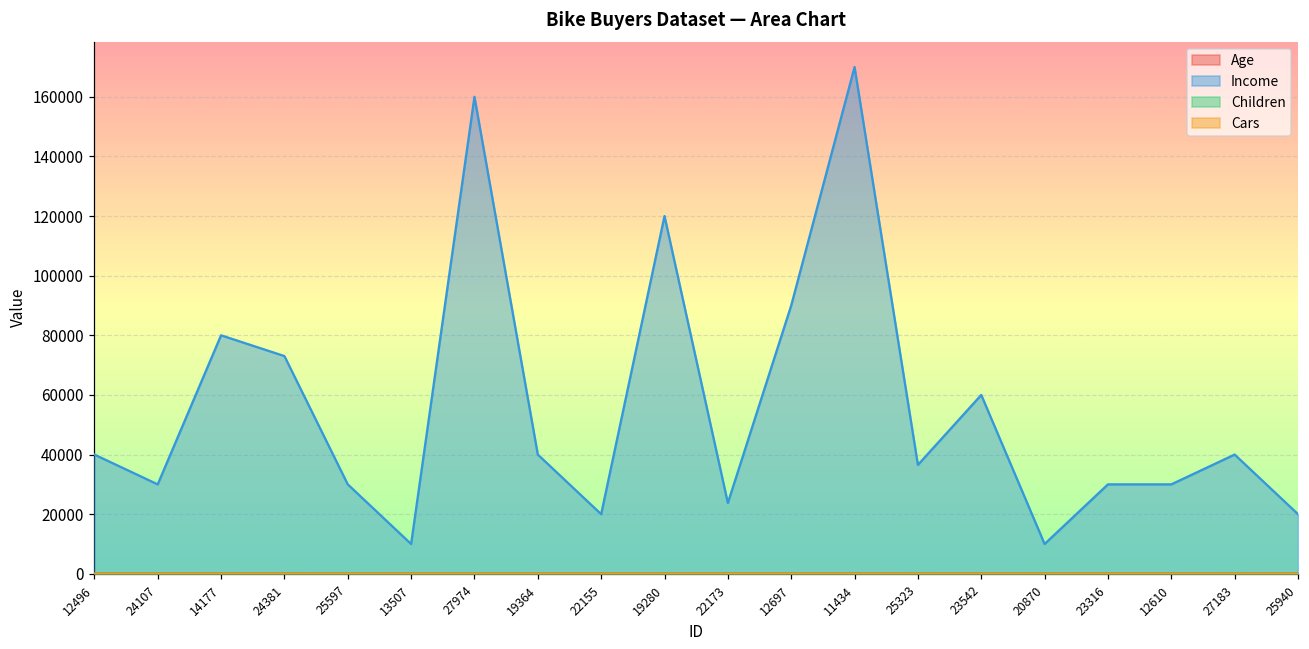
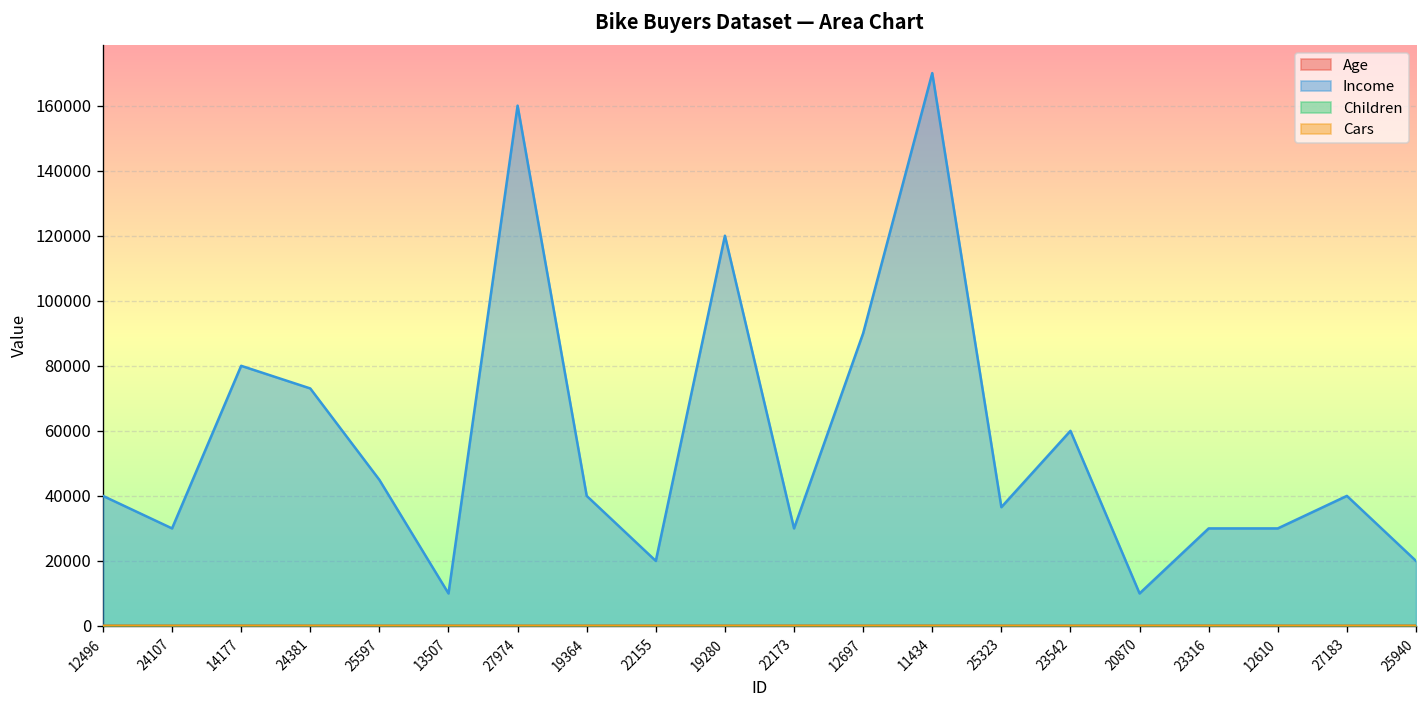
Income, 25597: 30000 -> 45000
Income, 22173: 24000 -> 30000
